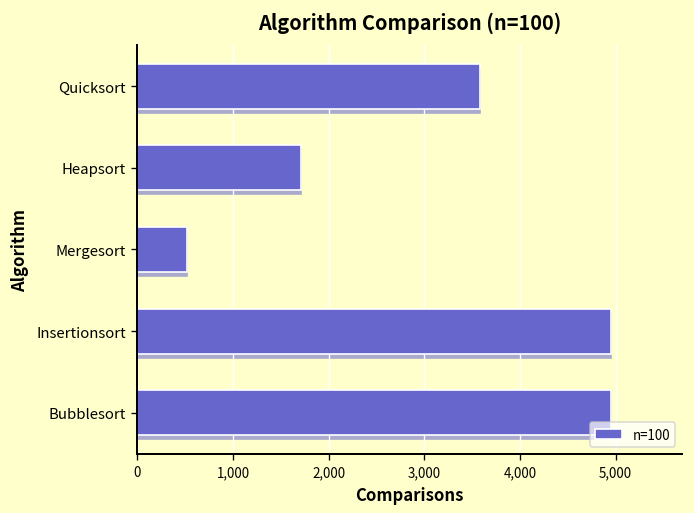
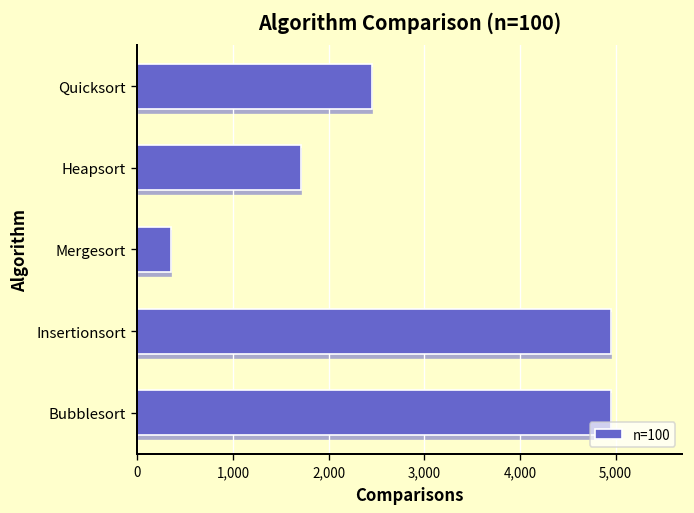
Quicksort: 3,600 -> 2,500
Mergesort: 500 -> 400
